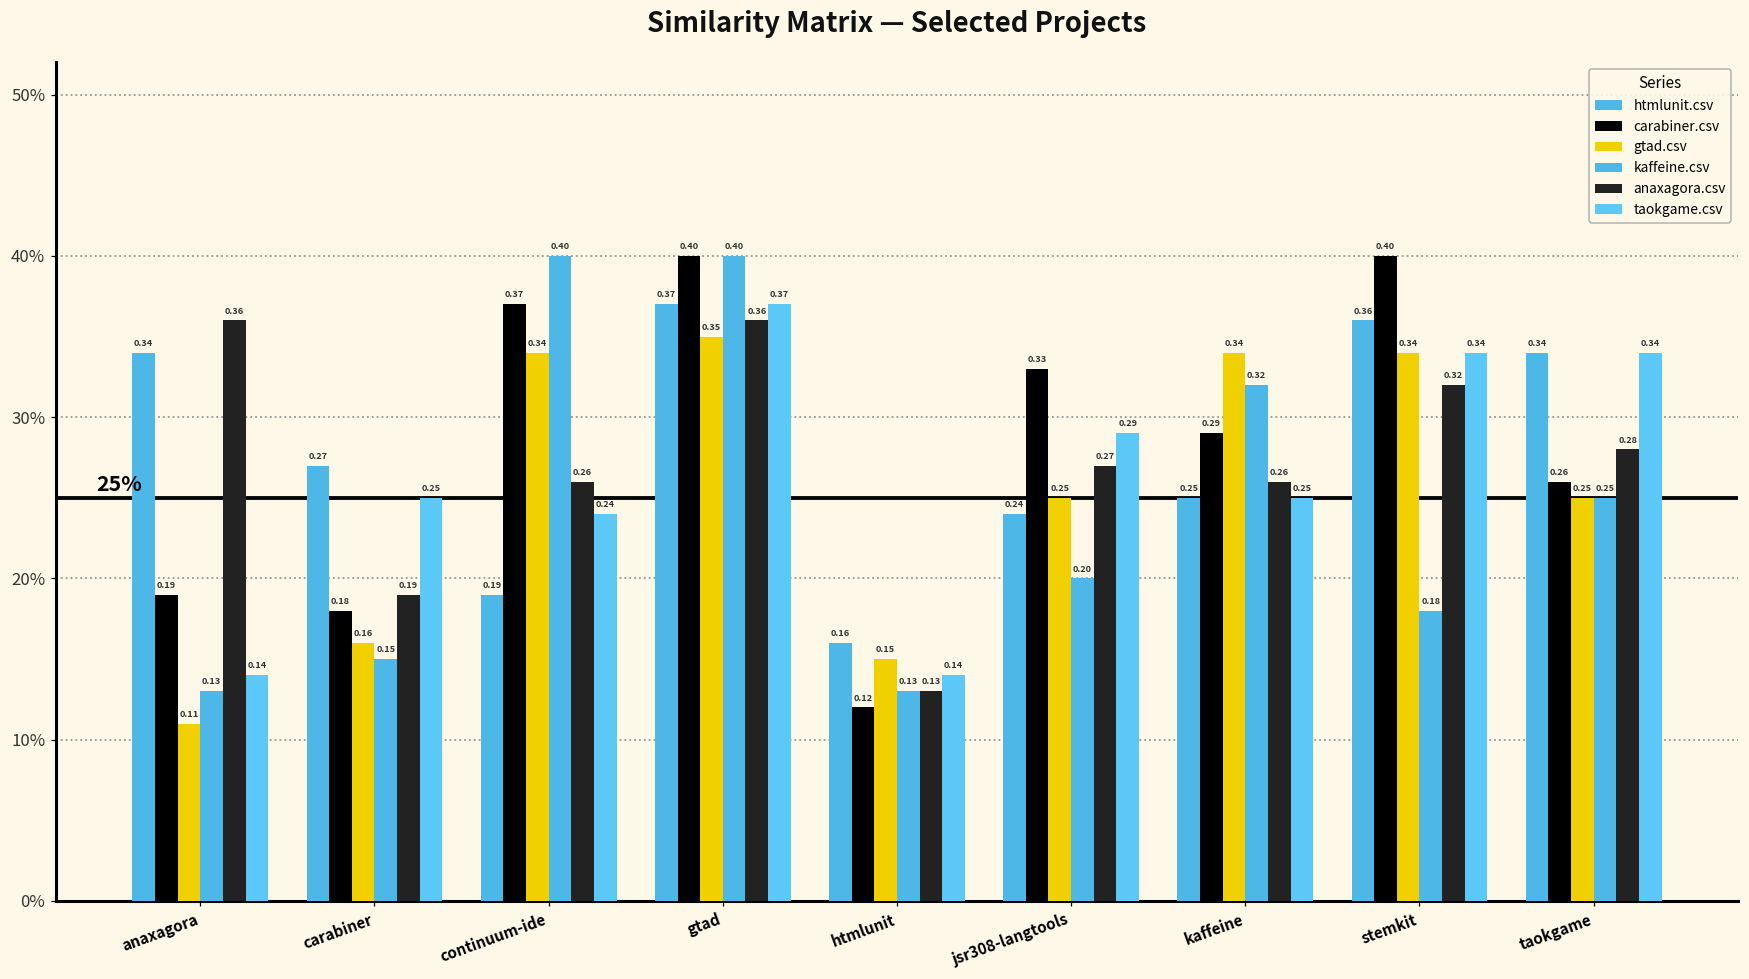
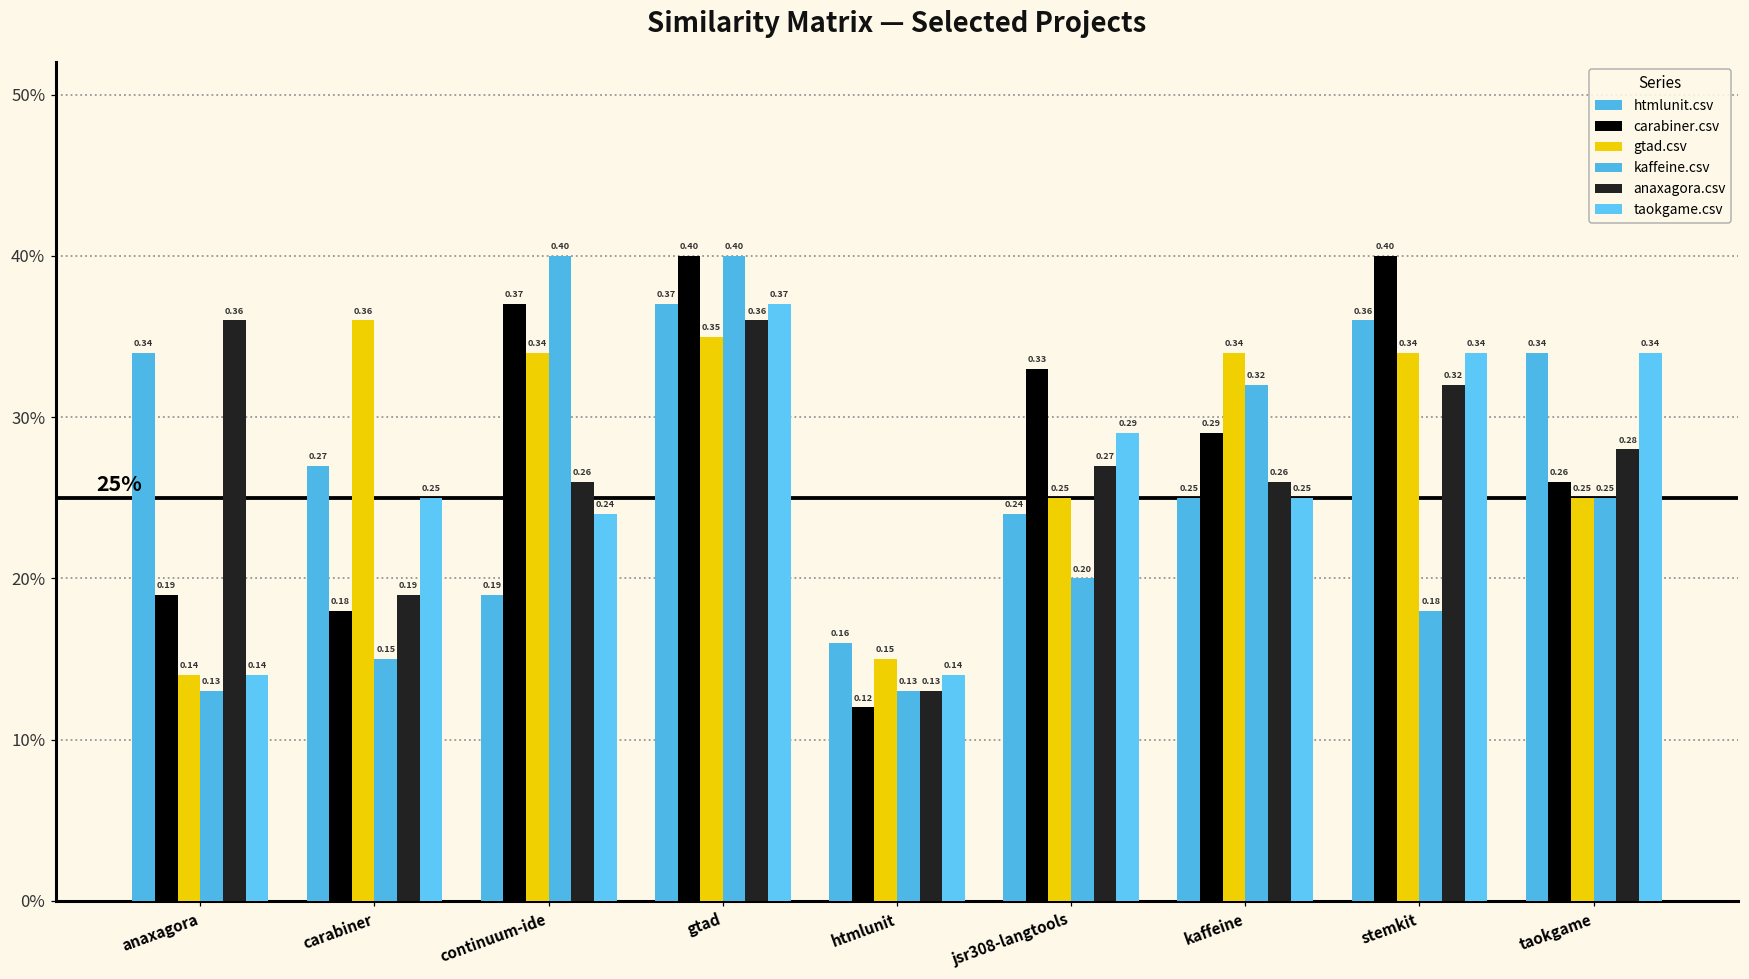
gtad.csv, anaxagora: 0.11 -> 0.14
gtad.csv, carabiner: 0.16 -> 0.36
